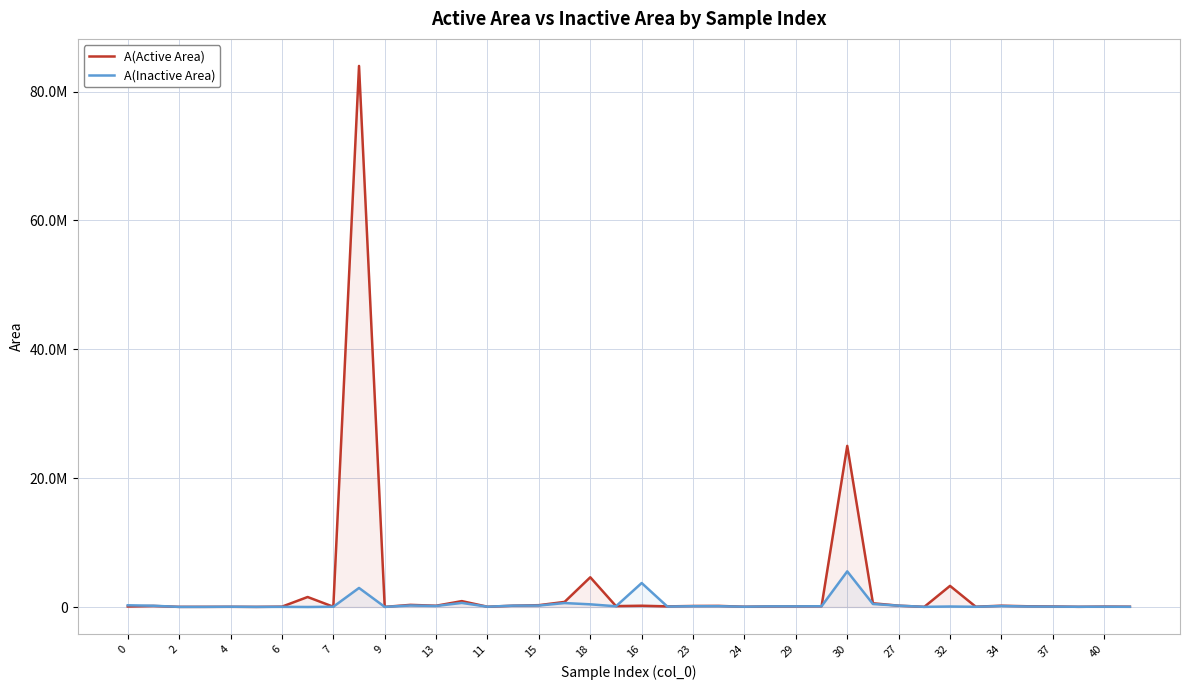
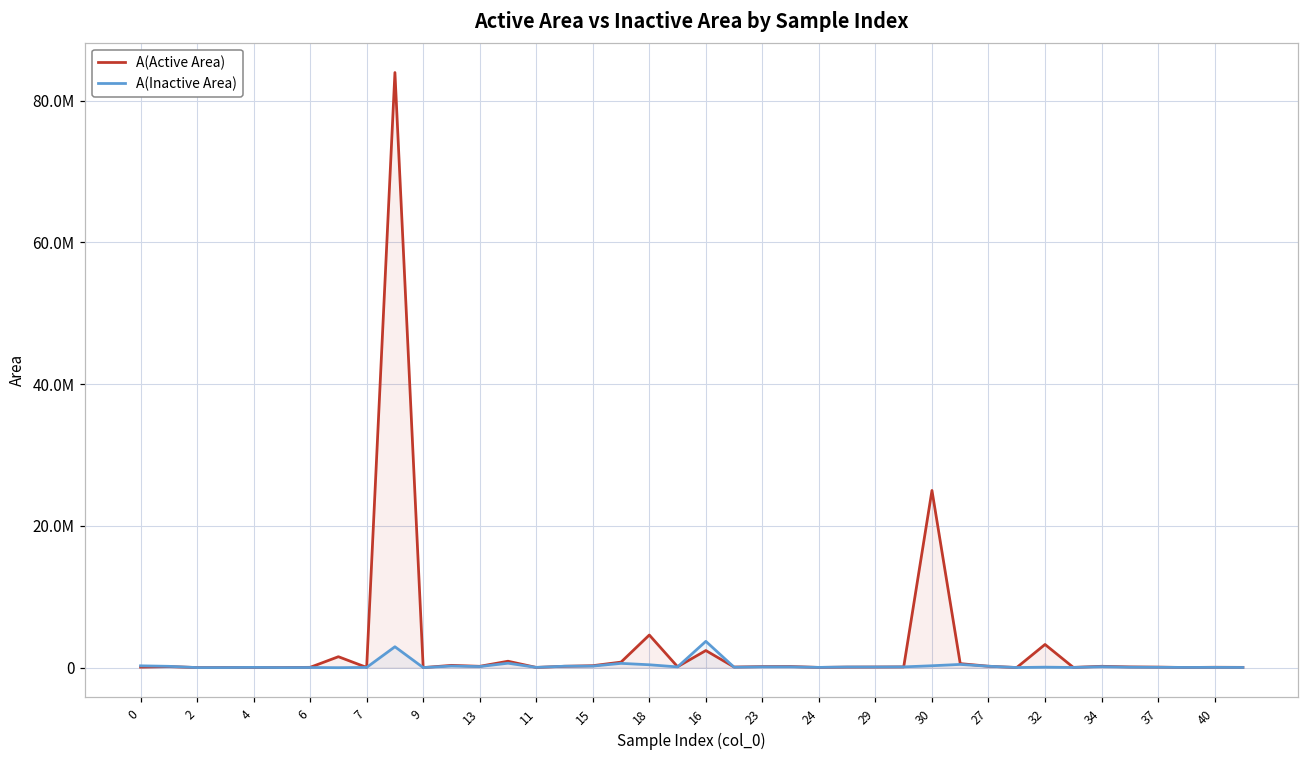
A(Active Area), 16: 0 -> 2000000
A(Inactive Area), 30: 6000000 -> 0
